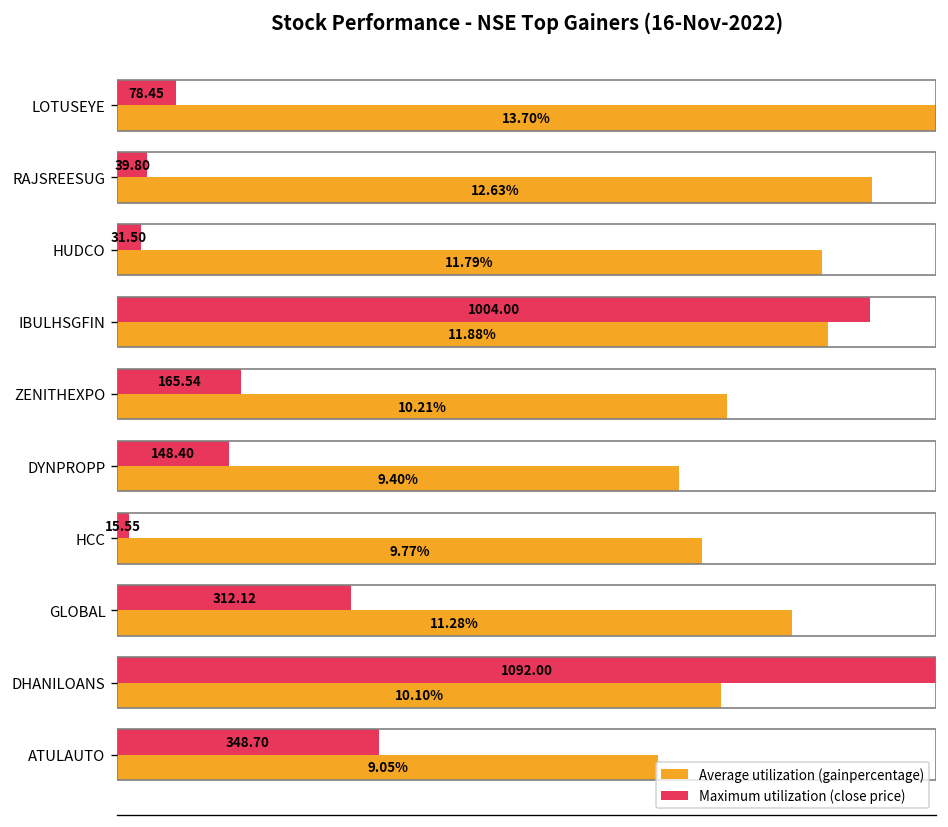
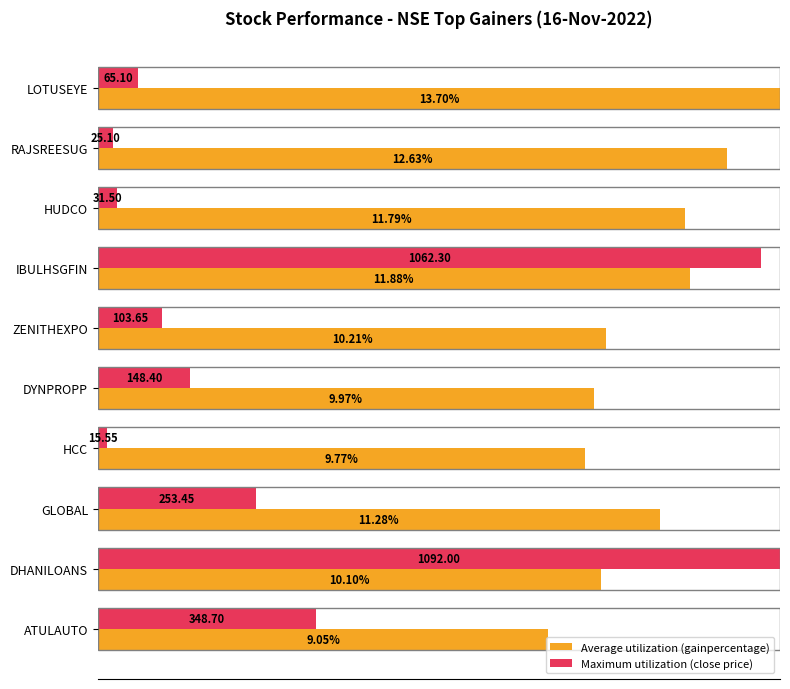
Maximum utilization (close price), LOTUSEYE: 78.45 -> 65.10
Maximum utilization (close price), RAJSREESUG: 39.80 -> 25.10
Maximum utilization (close price), IBULHSGFIN: 1004.00 -> 1062.30
Maximum utilization (close price), ZENITHEXPO: 165.54 -> 103.65
Average utilization (gainpercentage), DYNPROPP: 9.40% -> 9.97%
Maximum utilization (close price), GLOBAL: 312.12 -> 253.45
